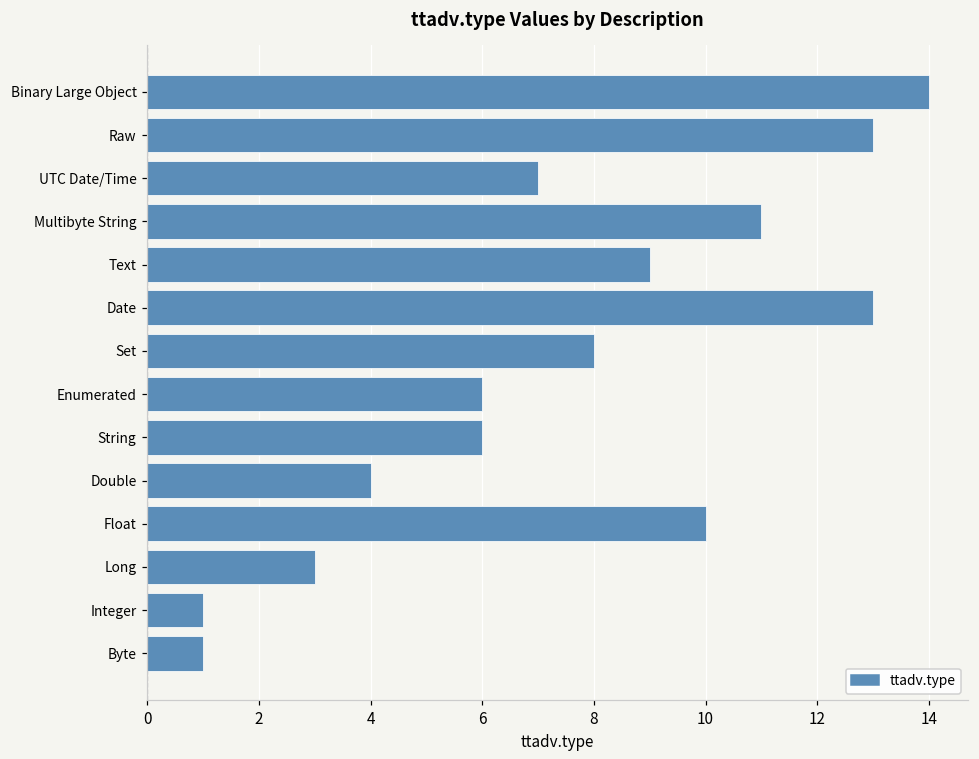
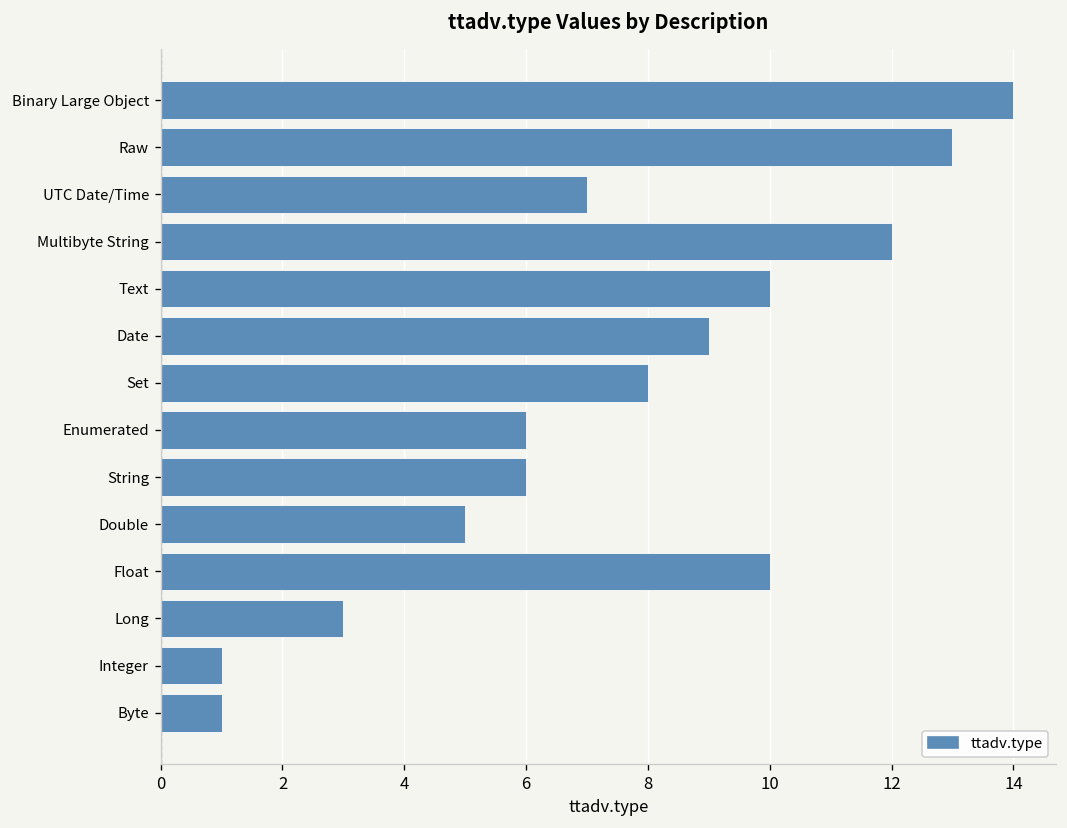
Multibyte String: 11 -> 12
Text: 9 -> 10
Date: 13 -> 9
Double: 4 -> 5
